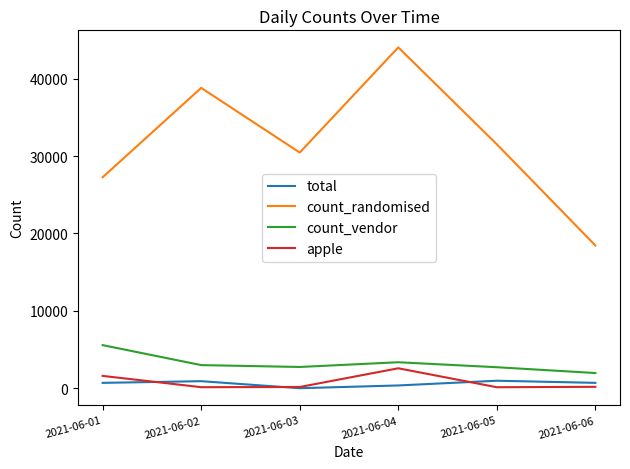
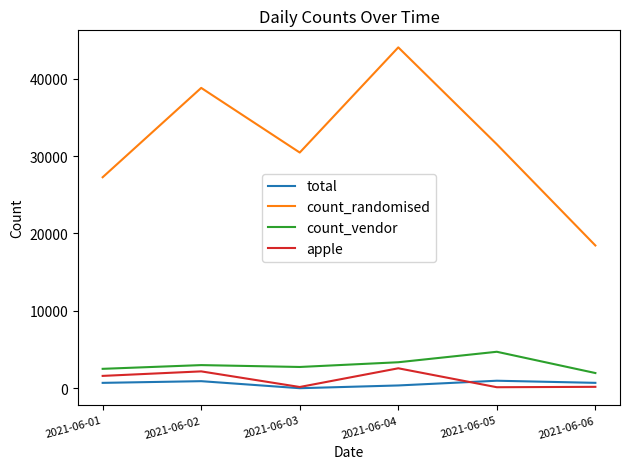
count_vendor, 2021-06-01: 6000 -> 3000
apple, 2021-06-02: 0 -> 2000
count_vendor, 2021-06-05: 3000 -> 5000
